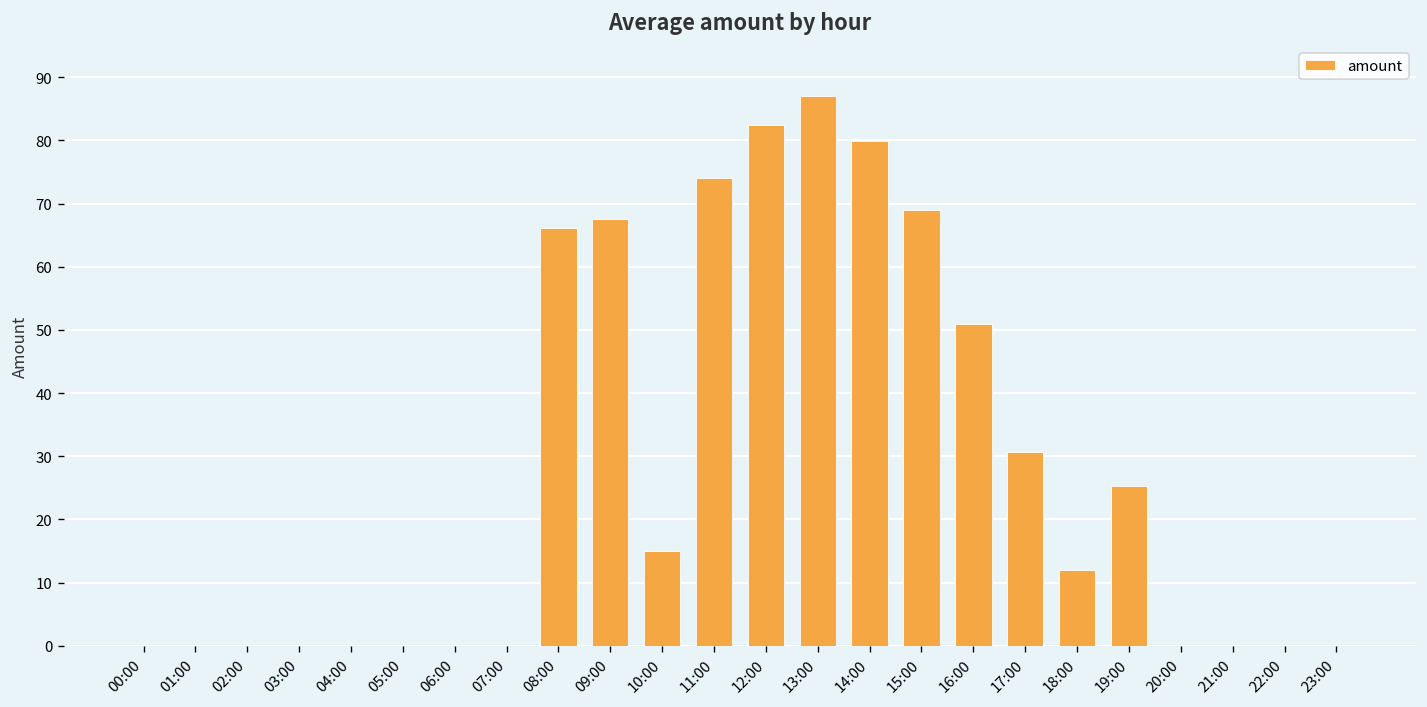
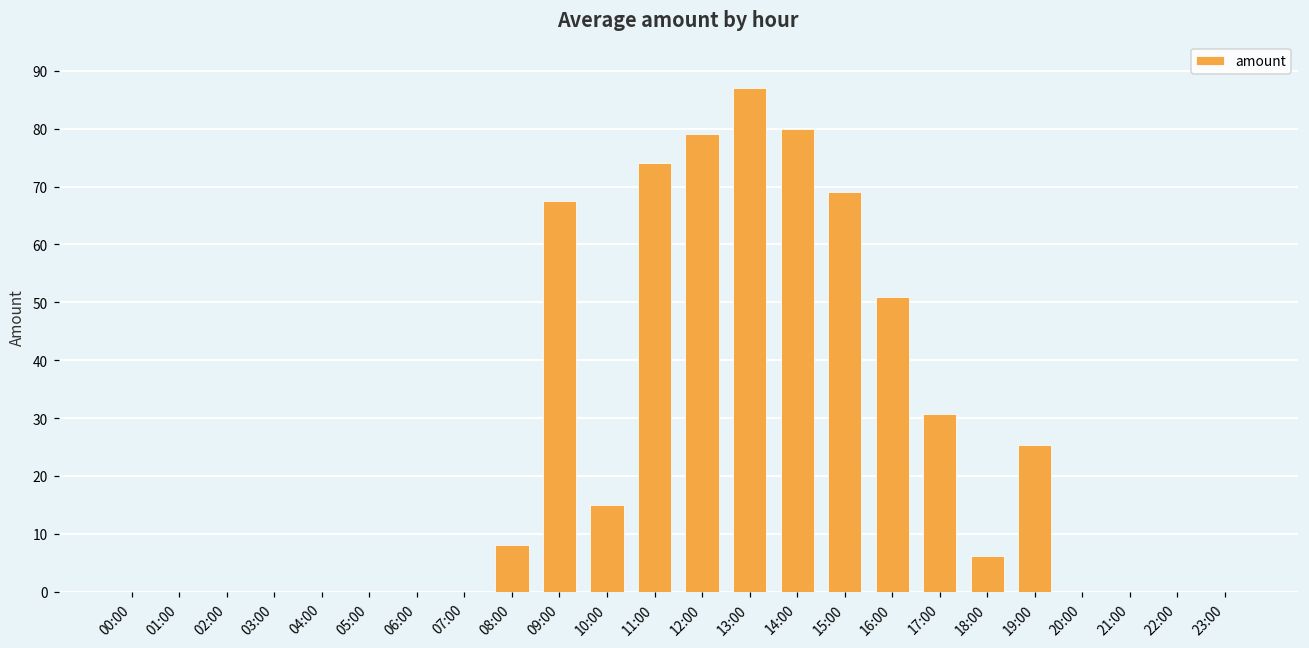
08:00: 66 -> 8
12:00: 83 -> 79
18:00: 12 -> 6
